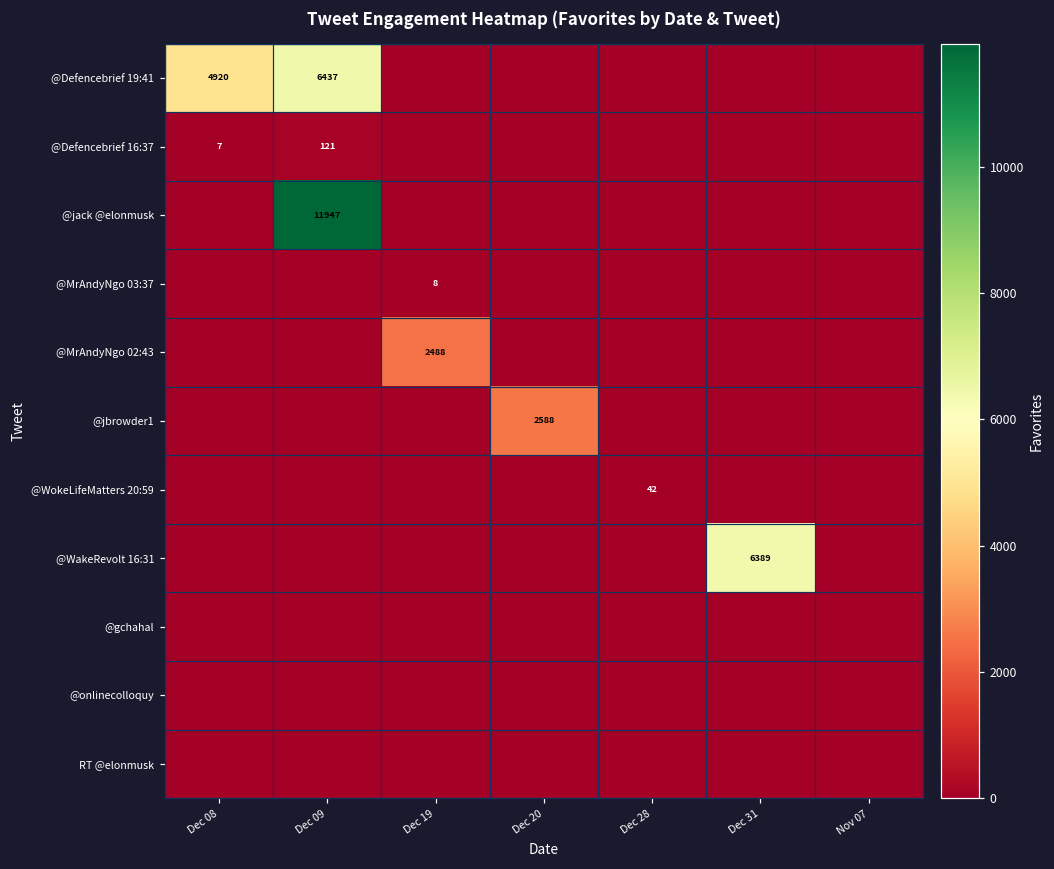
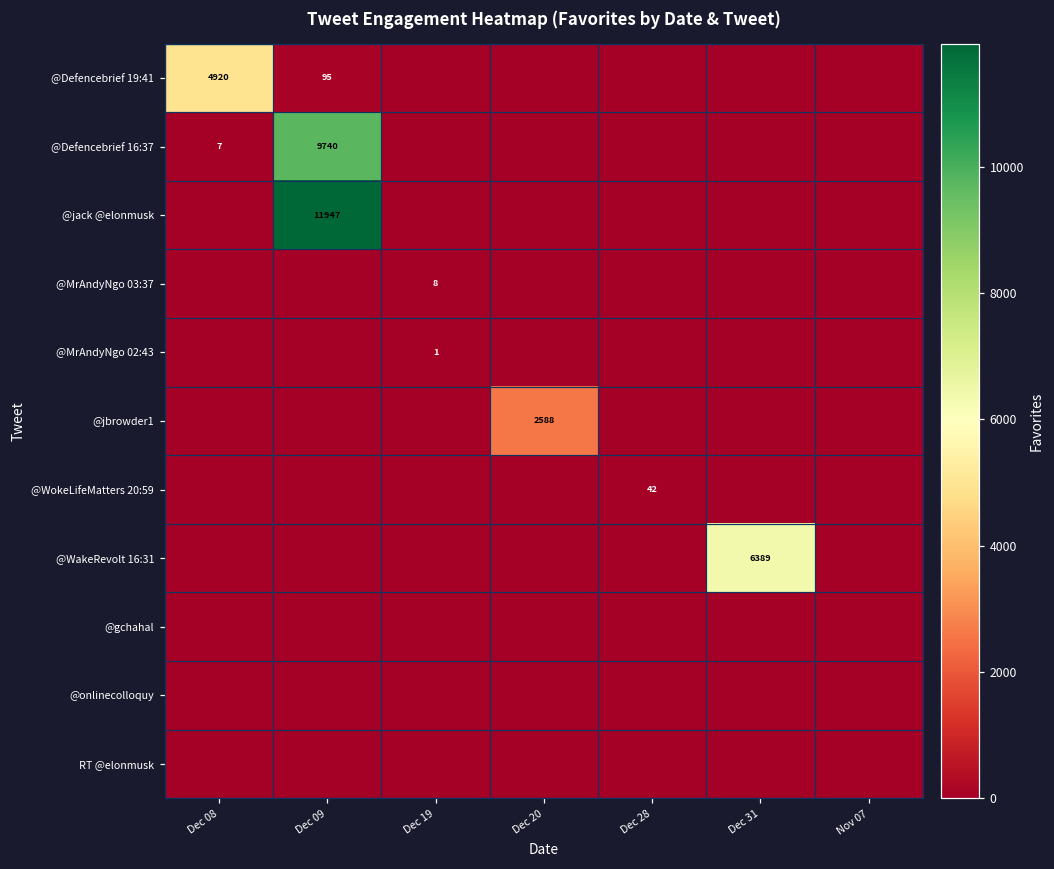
@Defencebrief 19:41, Dec 09: 6437 -> 95
@Defencebrief 16:37, Dec 09: 121 -> 9740
@MrAndyNgo 02:43, Dec 19: 2488 -> 1
